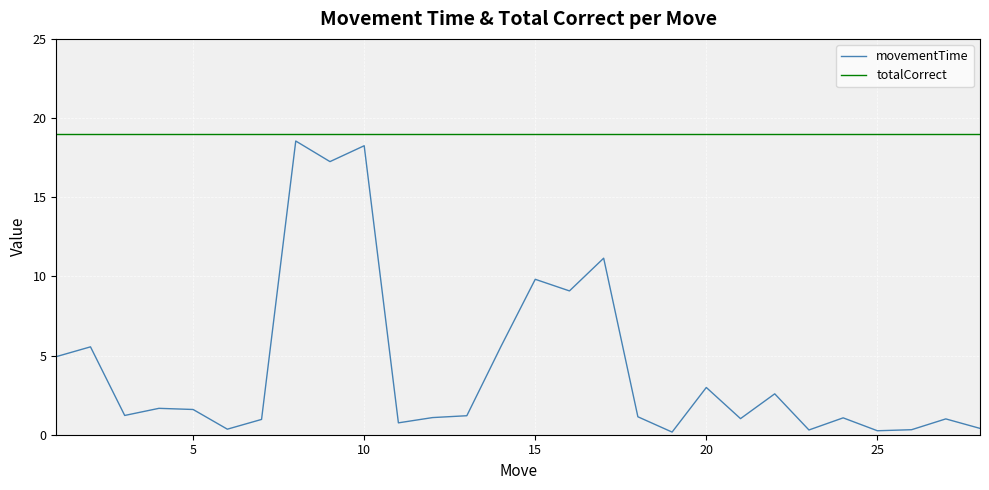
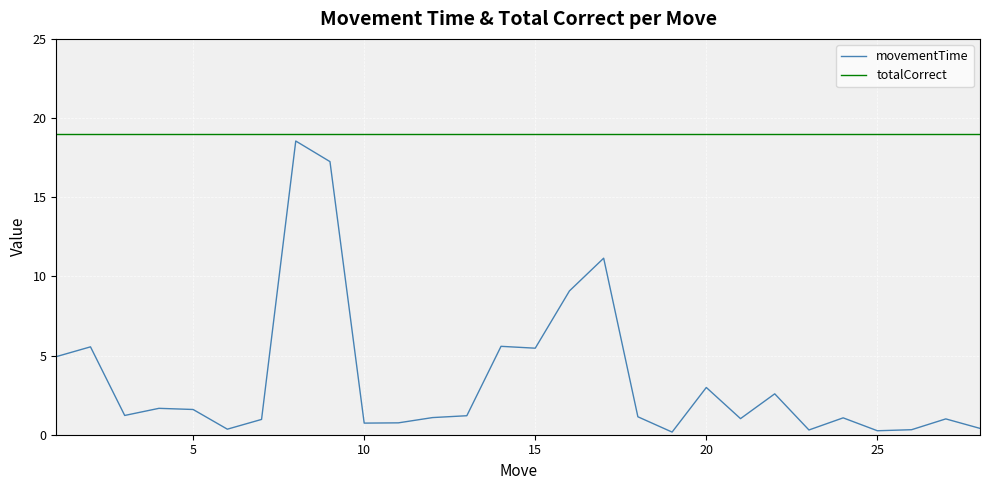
movementTime, 10: 18.3 -> 0.7
movementTime, 15: 9.8 -> 5.5
